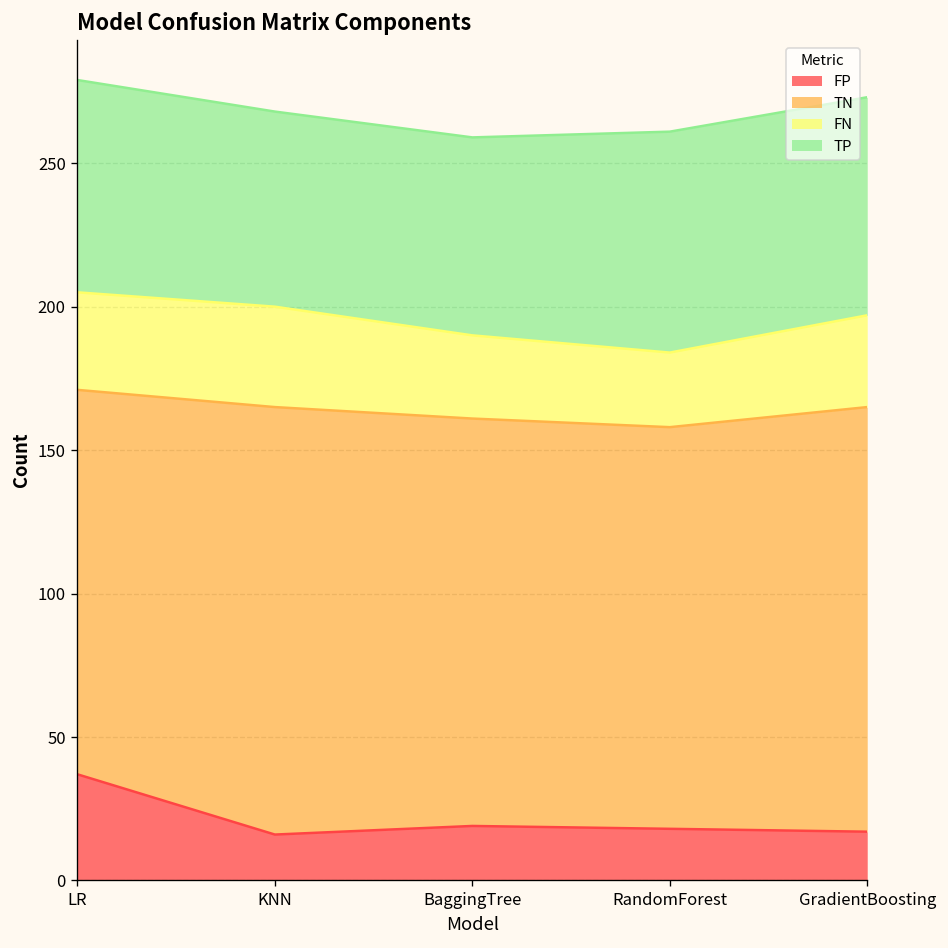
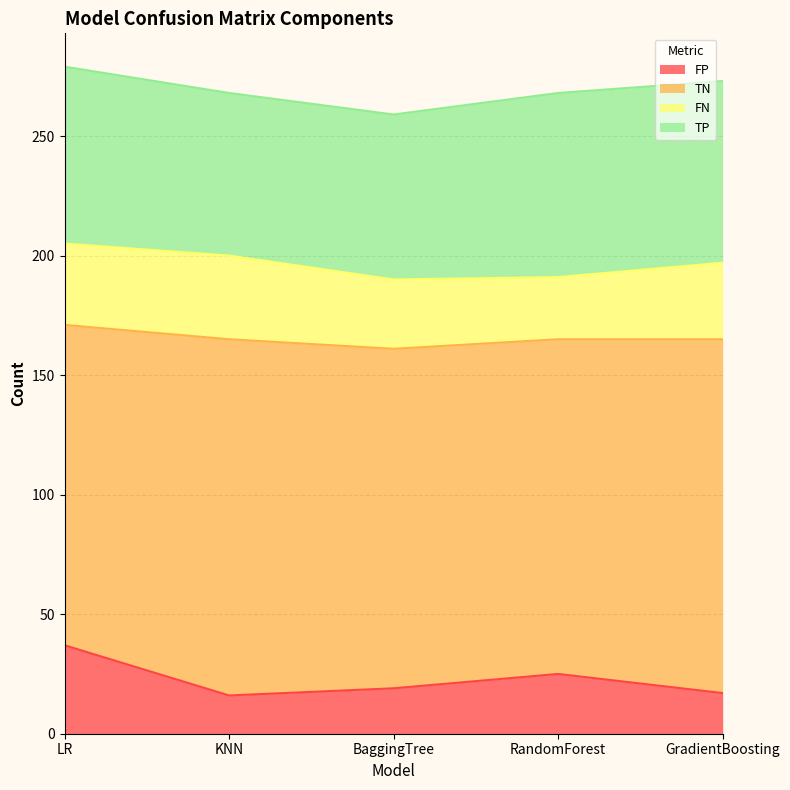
FP, RandomForest: 18 -> 25
